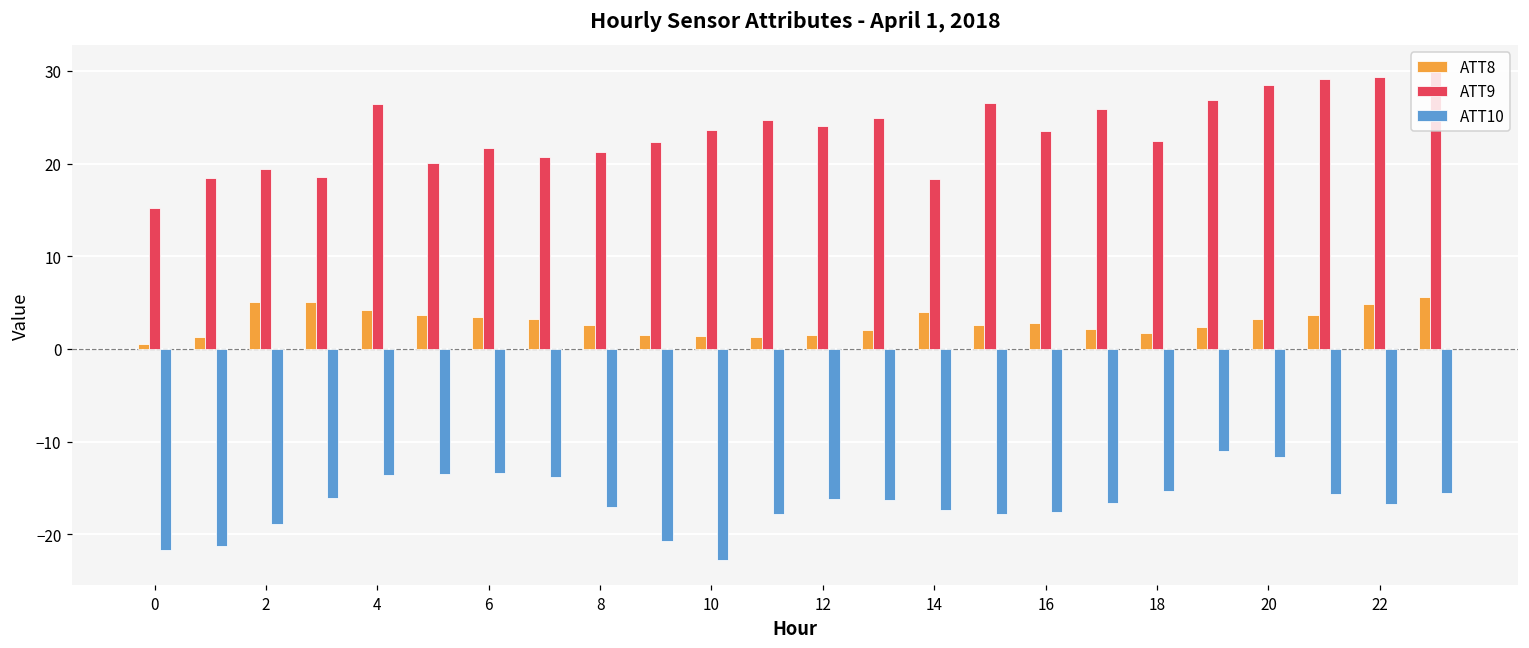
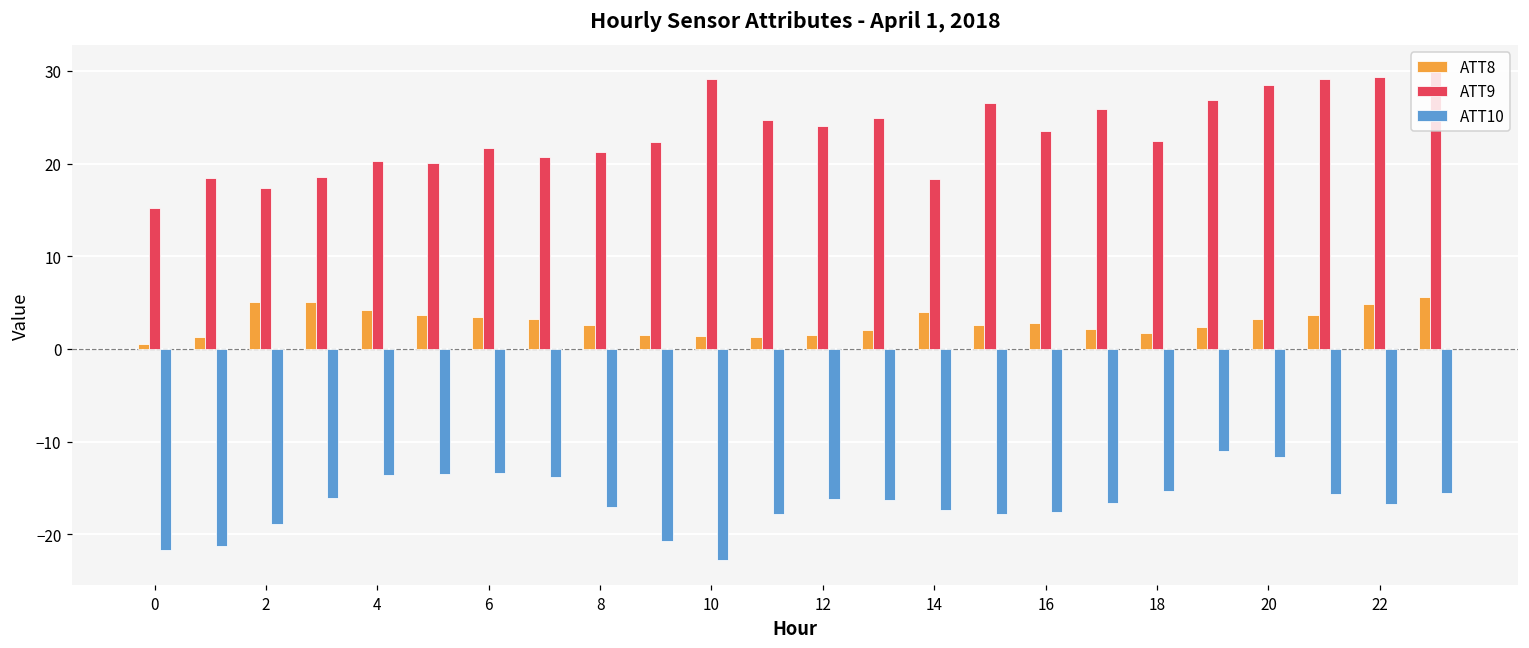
ATT9, 2: 19 -> 17
ATT9, 4: 26 -> 20
ATT9, 10: 24 -> 29
